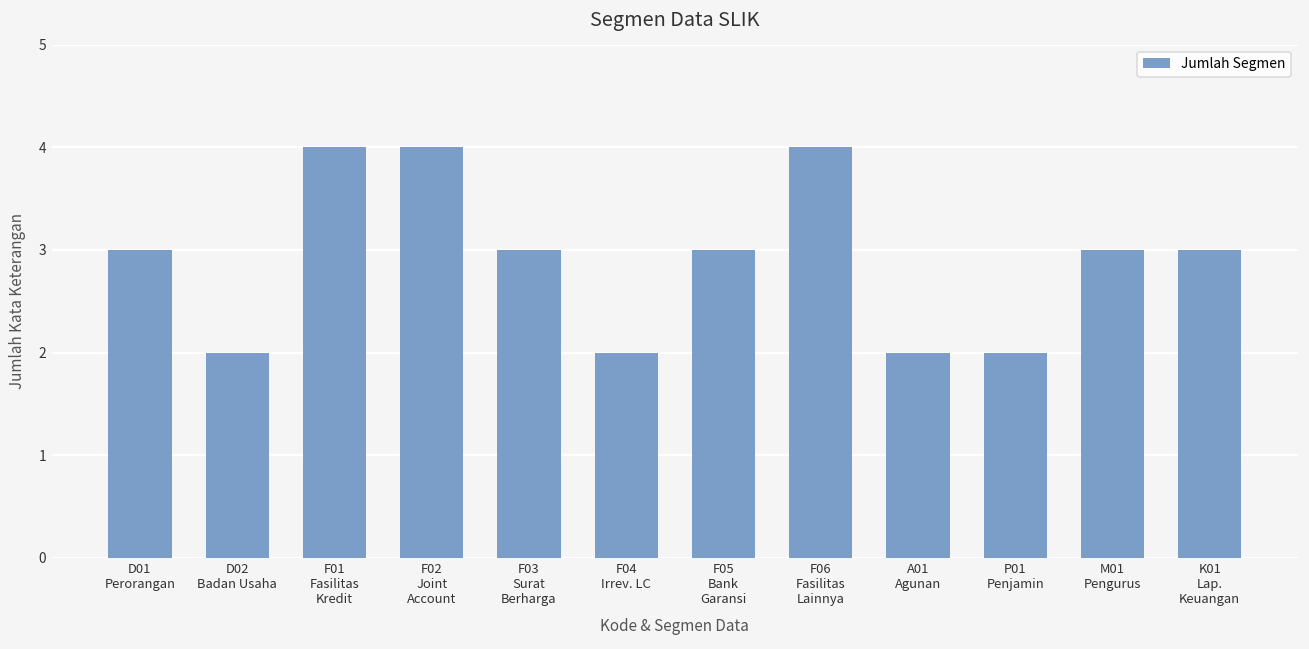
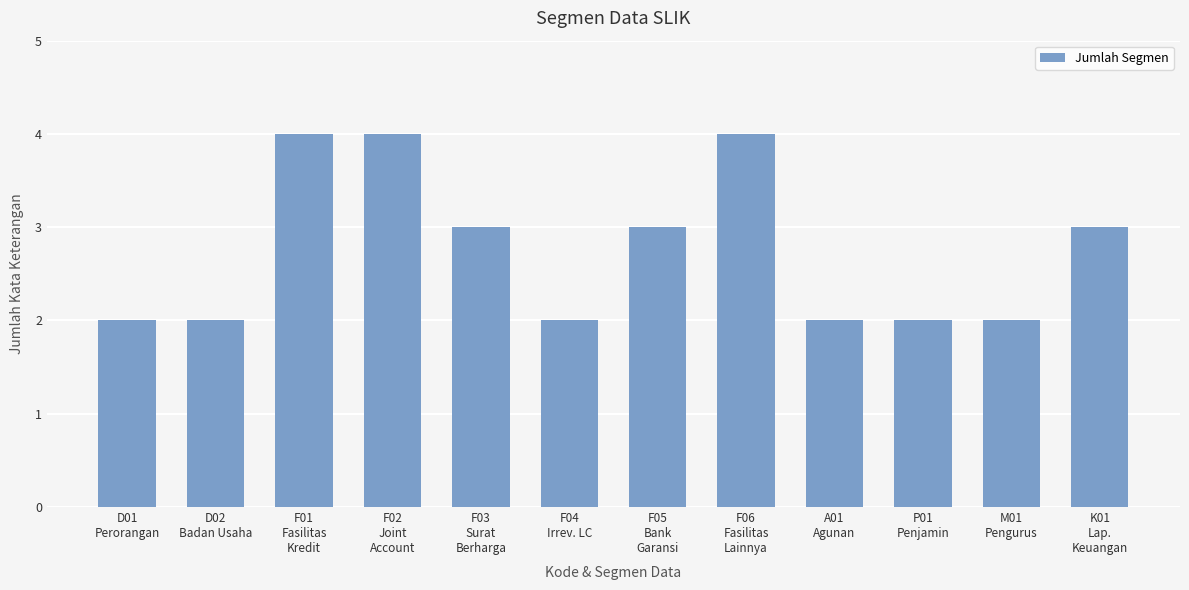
D01 Perorangan: 3 -> 2
M01 Pengurus: 3 -> 2
